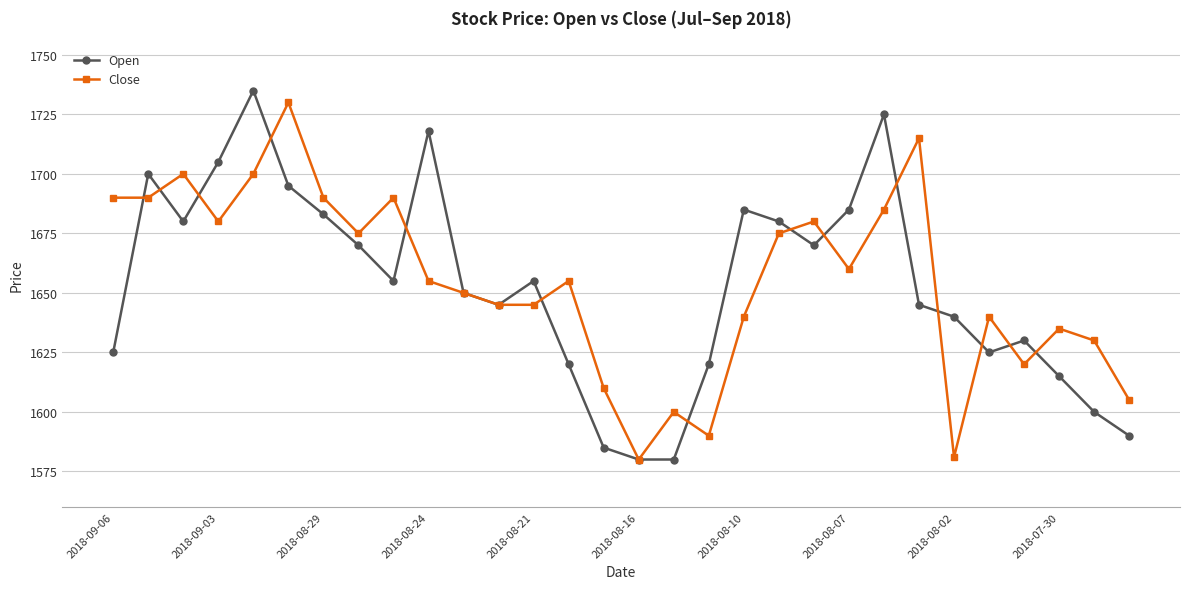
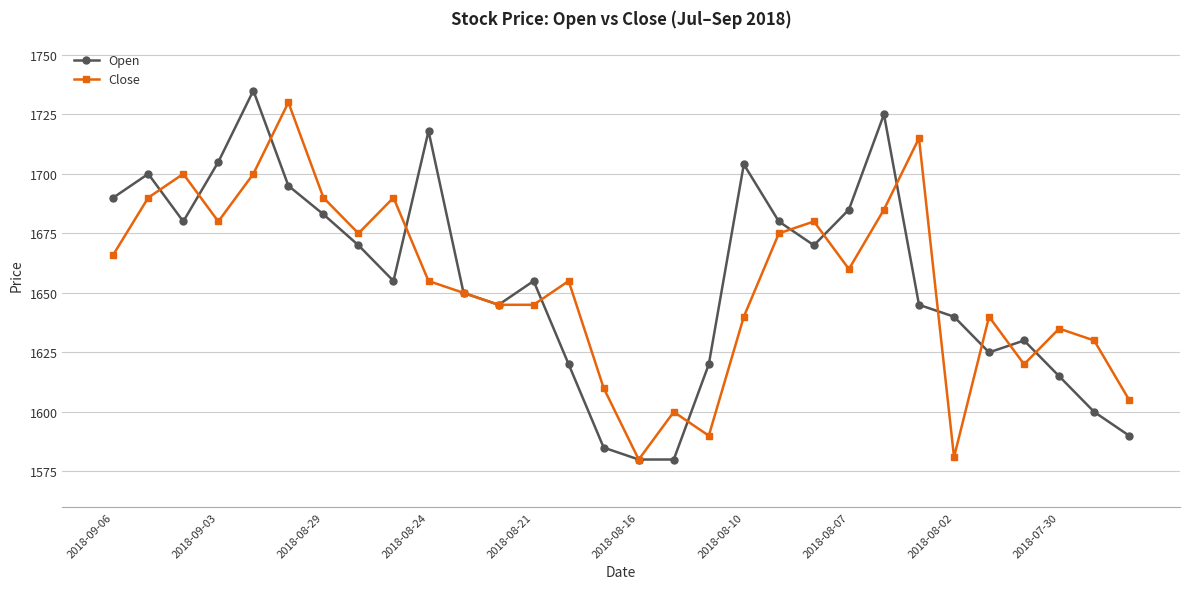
Open, 2018-09-06: 1625 -> 1690
Close, 2018-09-06: 1690 -> 1666
Open, 2018-08-10: 1685 -> 1704
